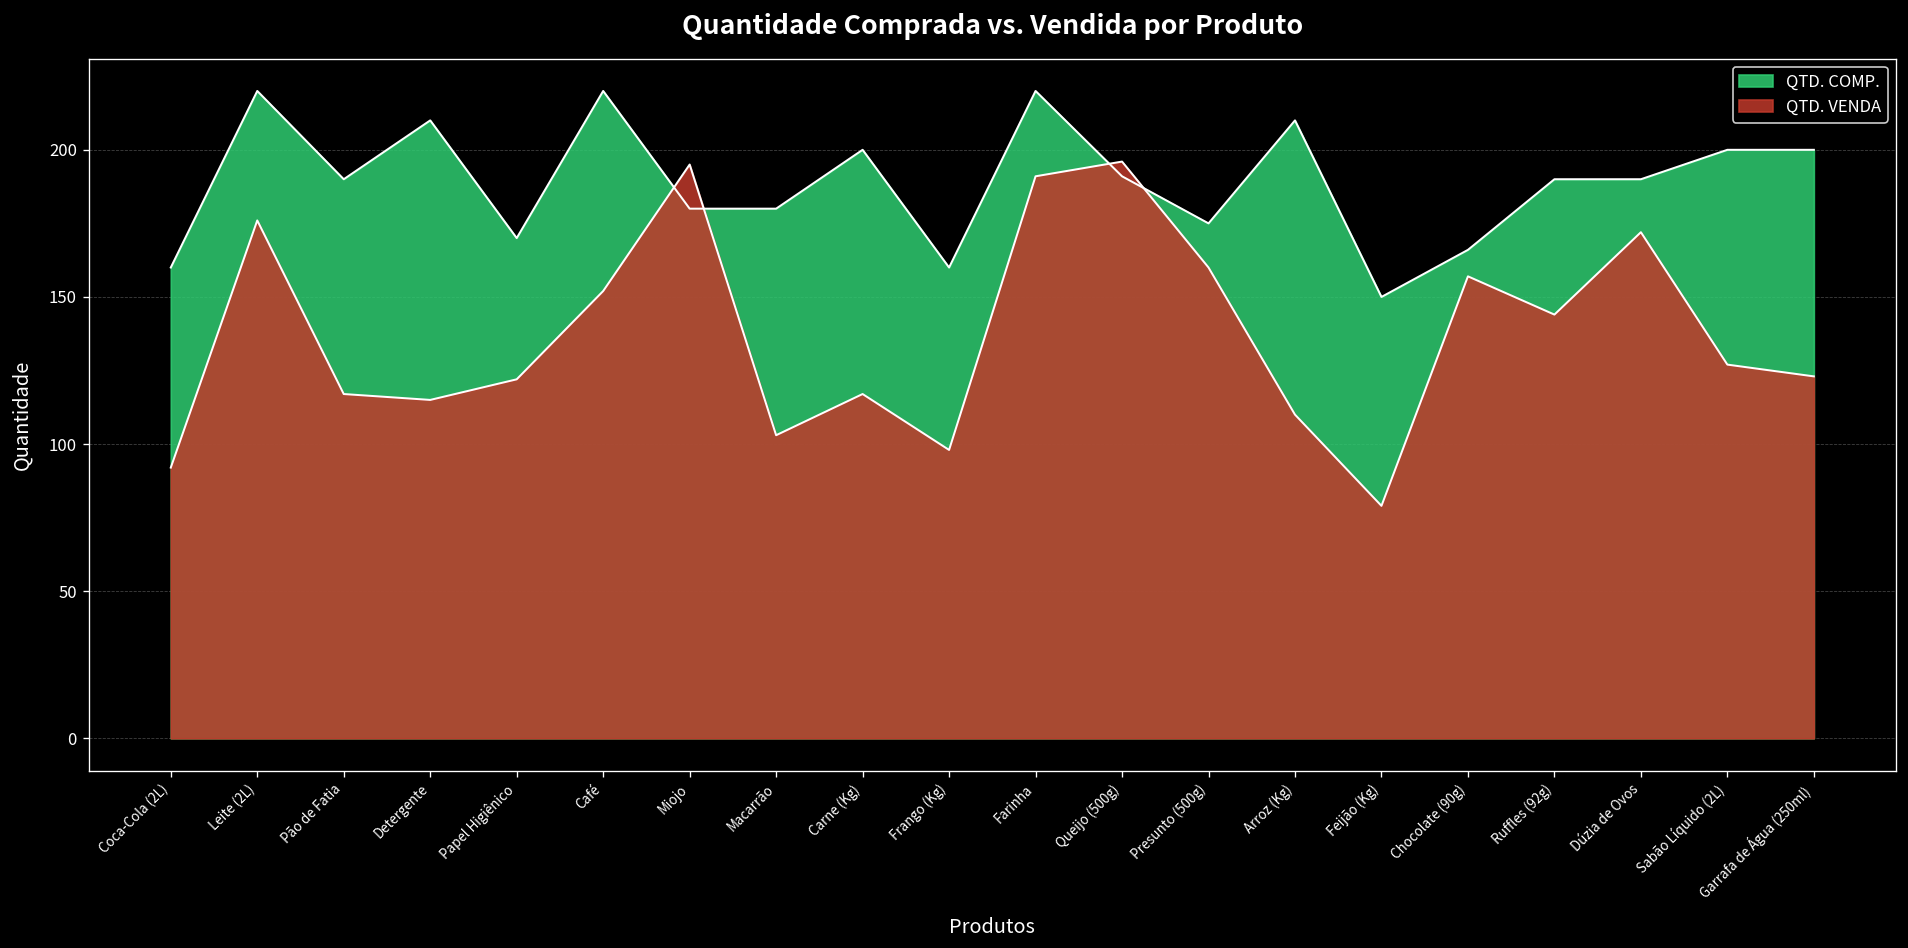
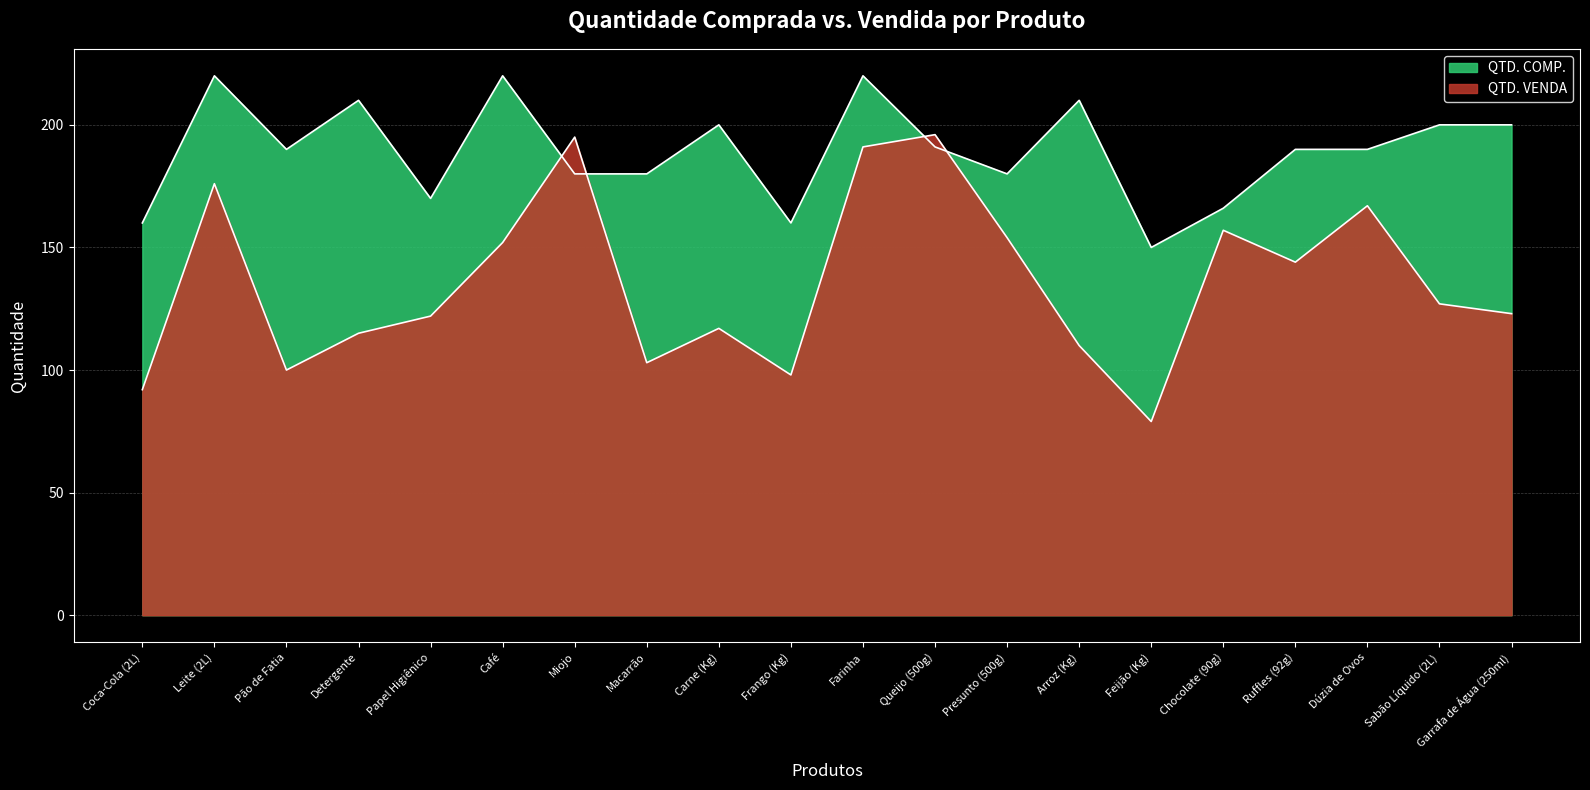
QTD. VENDA, Pão de Fatia: 117 -> 100
QTD. COMP., Presunto (500g): 175 -> 180
QTD. VENDA, Presunto (500g): 160 -> 154
QTD. VENDA, Dúzia de Ovos: 172 -> 167
